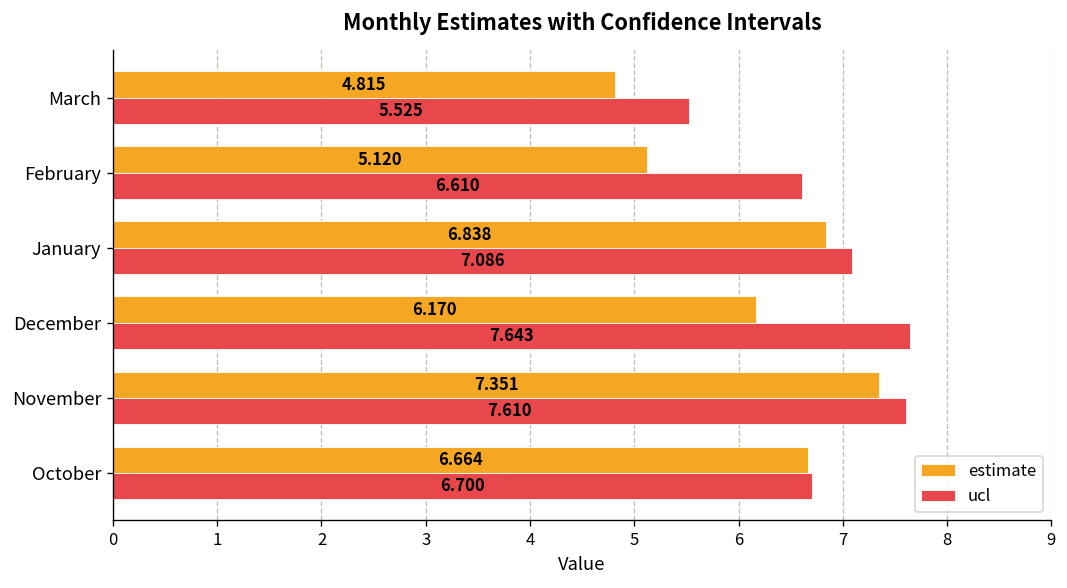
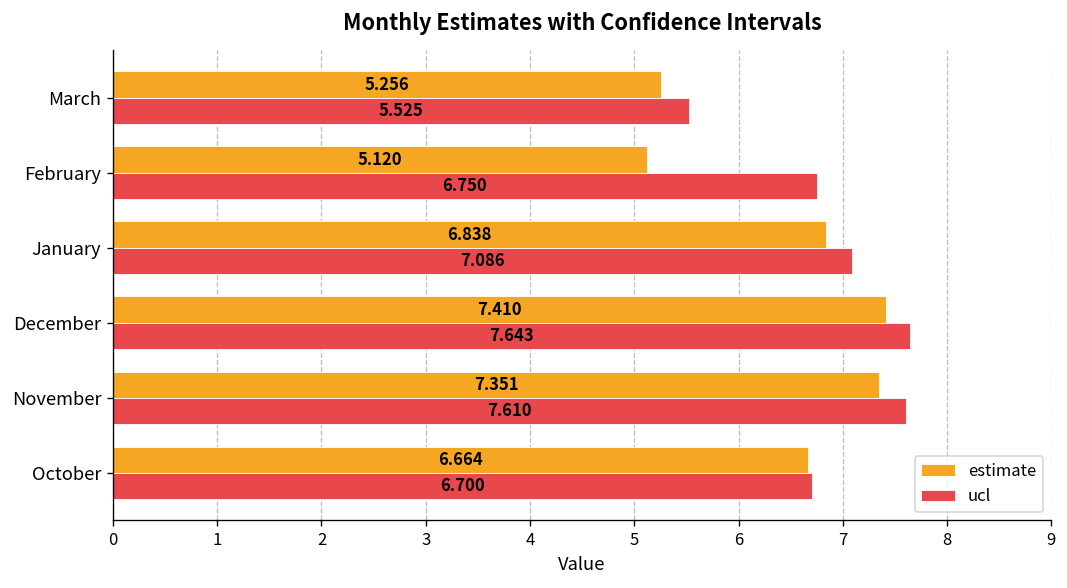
estimate, March: 4.815 -> 5.256
ucl, February: 6.610 -> 6.750
estimate, December: 6.170 -> 7.410
